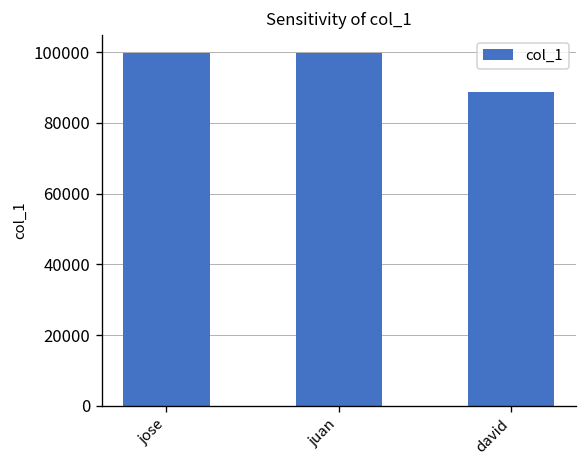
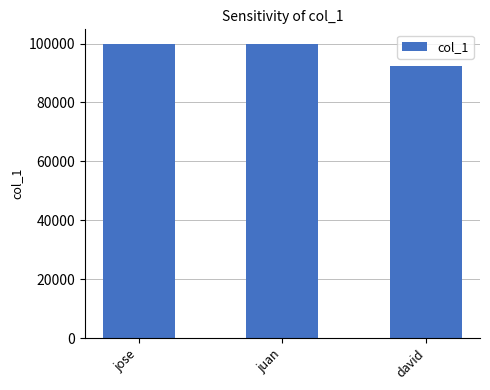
david: 89000 -> 92000
